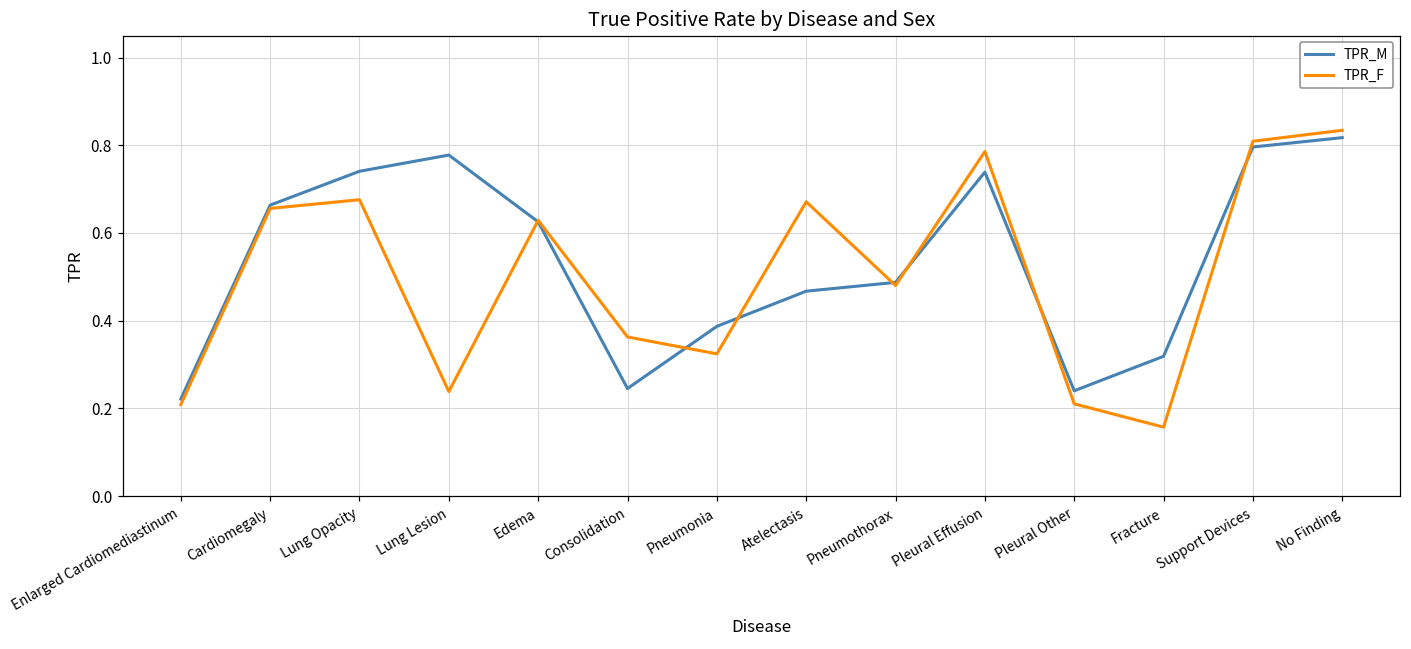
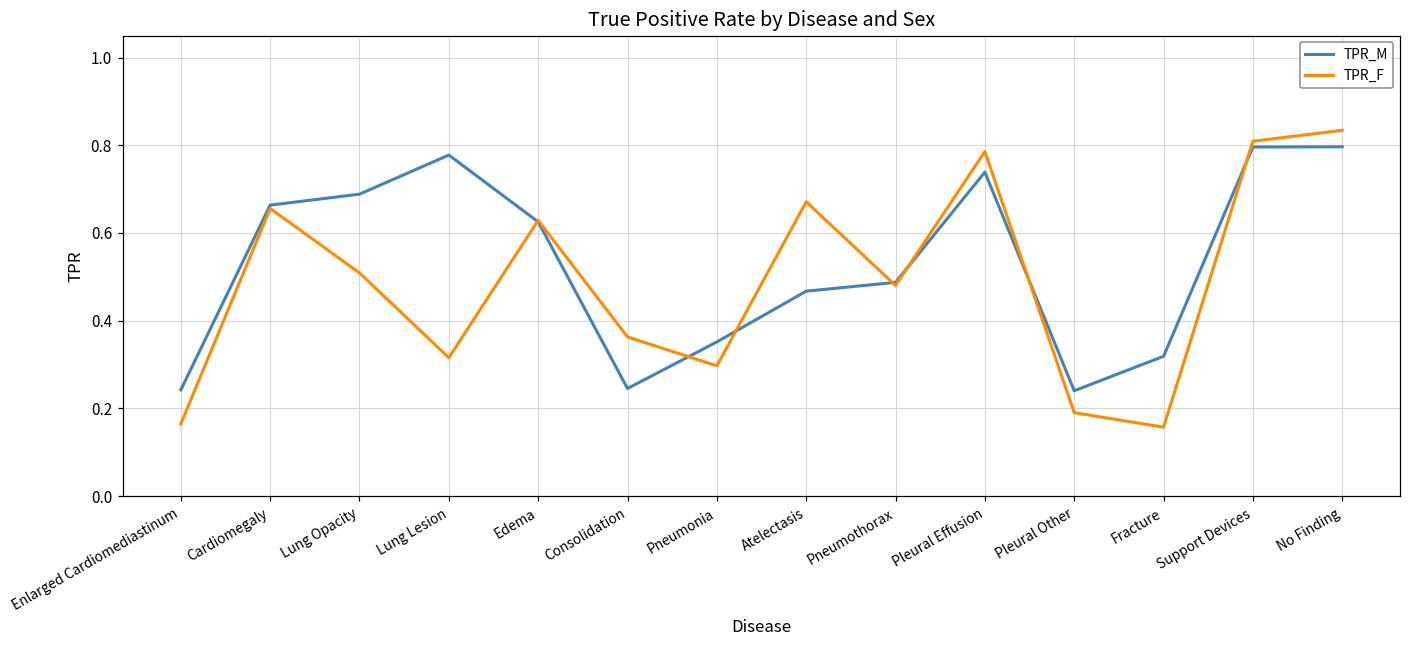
TPR_M, Enlarged Cardiomediastinum: 0.22 -> 0.24
TPR_F, Enlarged Cardiomediastinum: 0.21 -> 0.16
TPR_M, Lung Opacity: 0.74 -> 0.69
TPR_F, Lung Opacity: 0.68 -> 0.51
TPR_F, Lung Lesion: 0.24 -> 0.32
TPR_M, Pneumonia: 0.39 -> 0.35
TPR_F, Pneumonia: 0.32 -> 0.30
TPR_F, Pleural Other: 0.21 -> 0.19
TPR_M, No Finding: 0.82 -> 0.80
